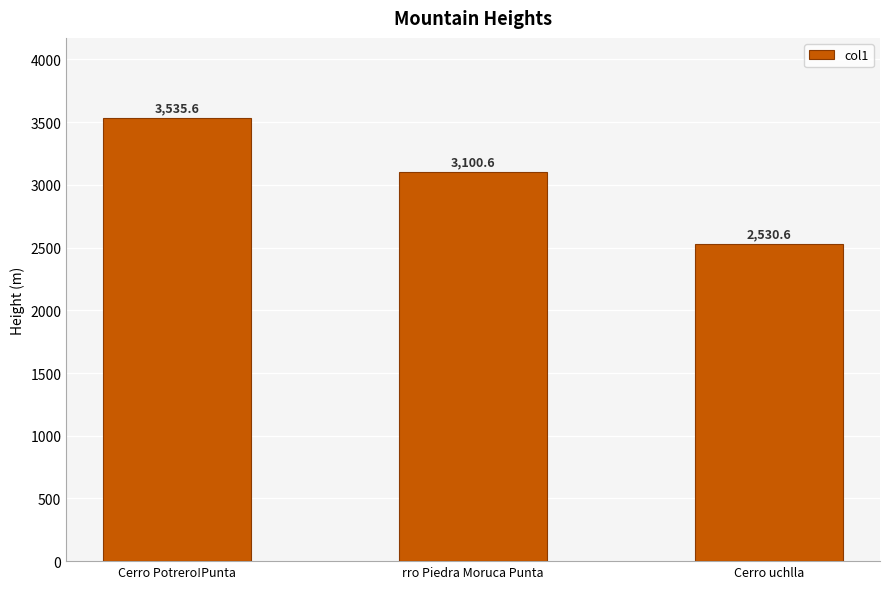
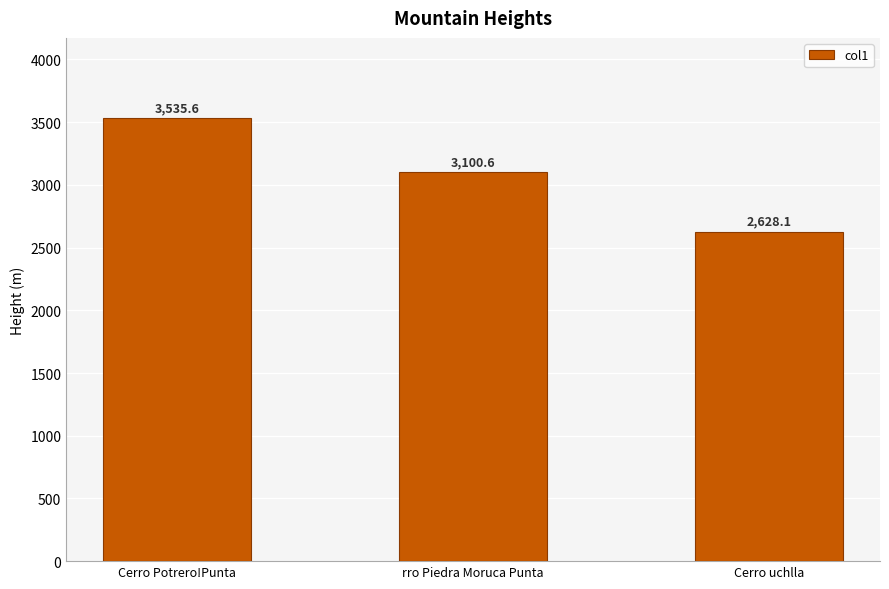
Cerro uchlla: 2,530.6 -> 2,628.1
